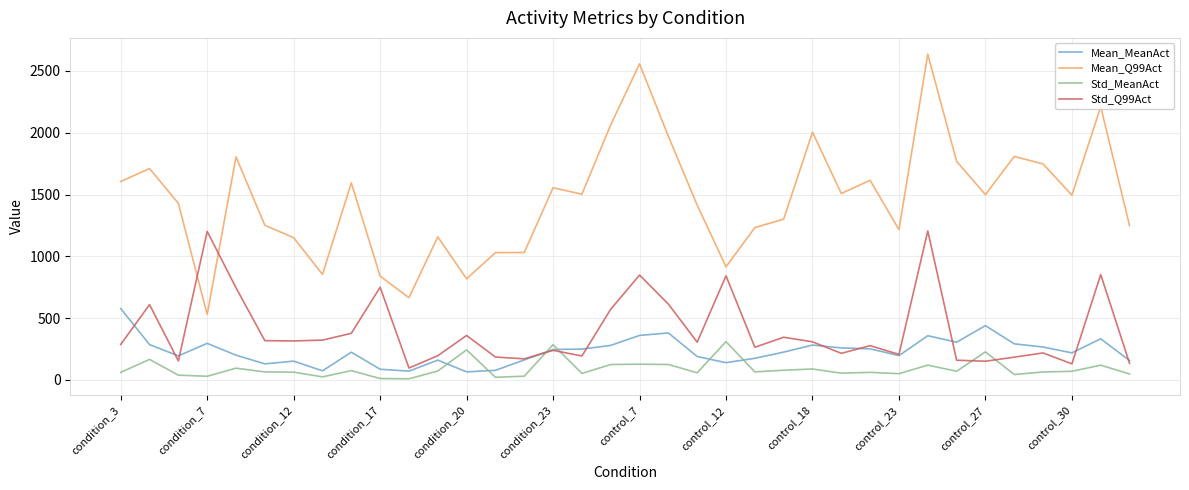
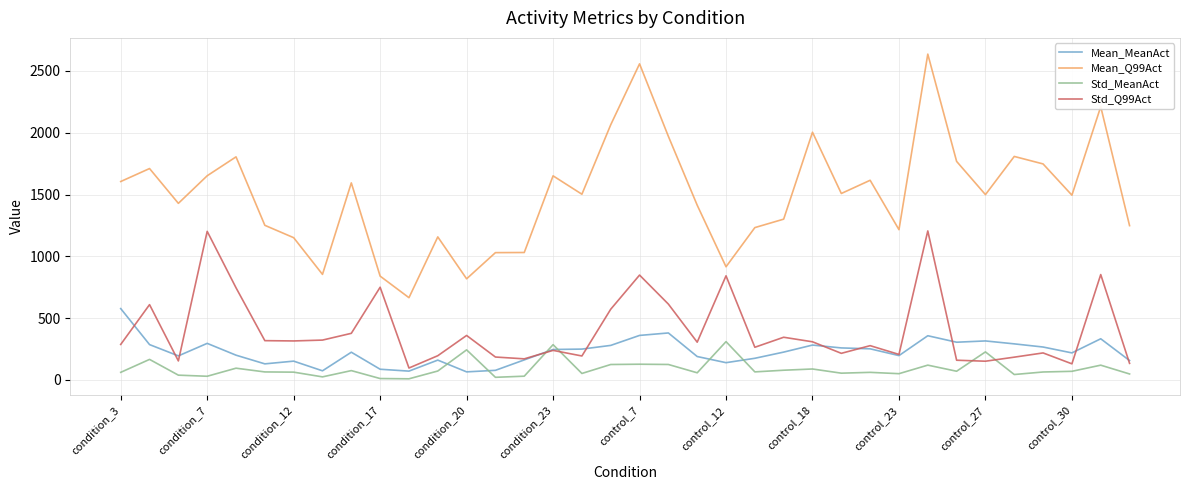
Mean_Q99Act, condition_7: 530 -> 1650
Mean_Q99Act, condition_23: 1560 -> 1650
Mean_MeanAct, control_27: 440 -> 320
